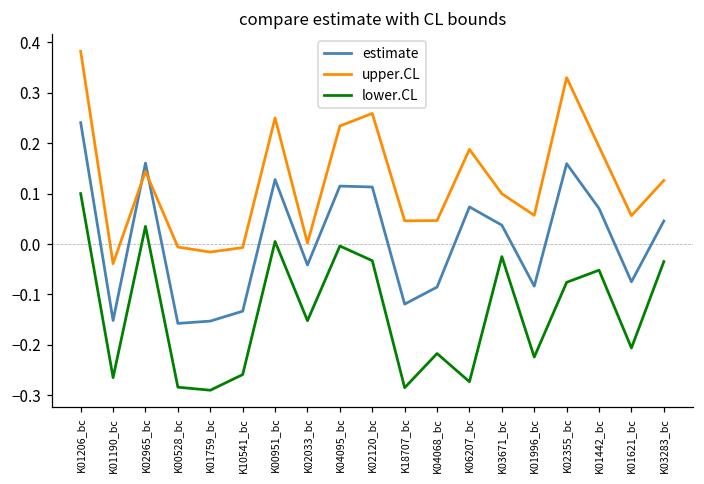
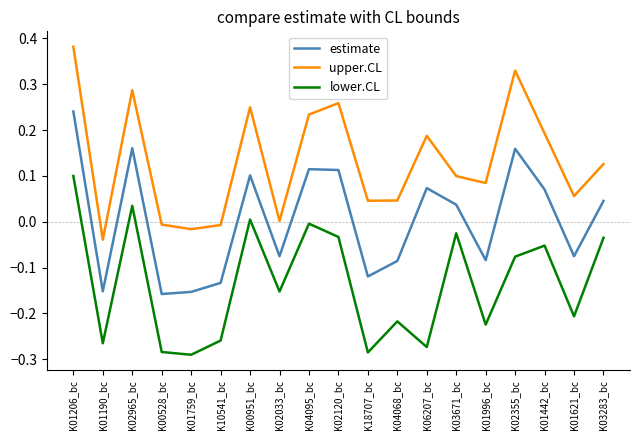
upper.CL, K02965_bc: 0.14 -> 0.29
estimate, K00951_bc: 0.13 -> 0.10
estimate, K02033_bc: -0.04 -> -0.08
upper.CL, K01996_bc: 0.06 -> 0.08
